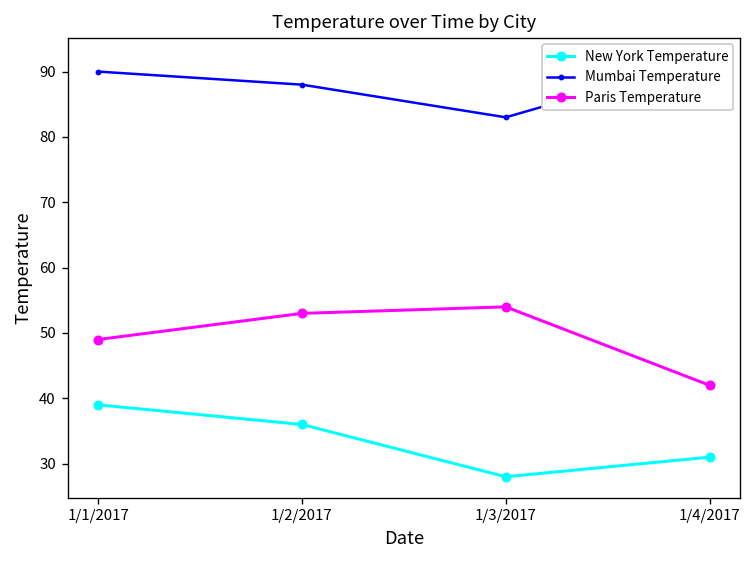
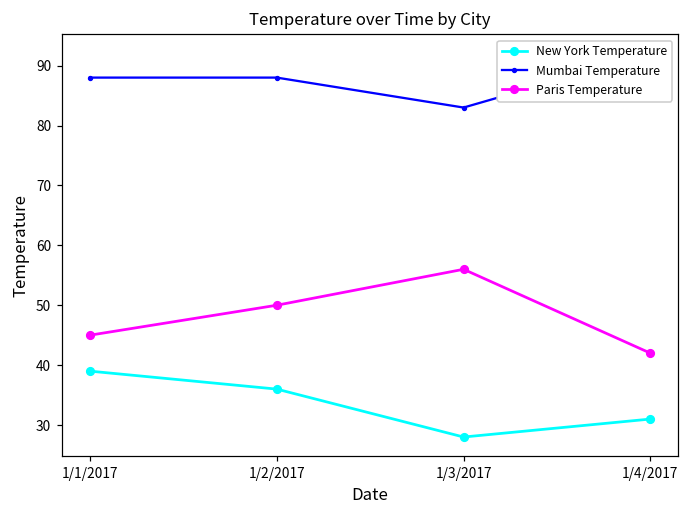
Mumbai Temperature, 1/1/2017: 90 -> 88
Paris Temperature, 1/1/2017: 49 -> 45
Paris Temperature, 1/2/2017: 53 -> 50
Paris Temperature, 1/3/2017: 54 -> 56
